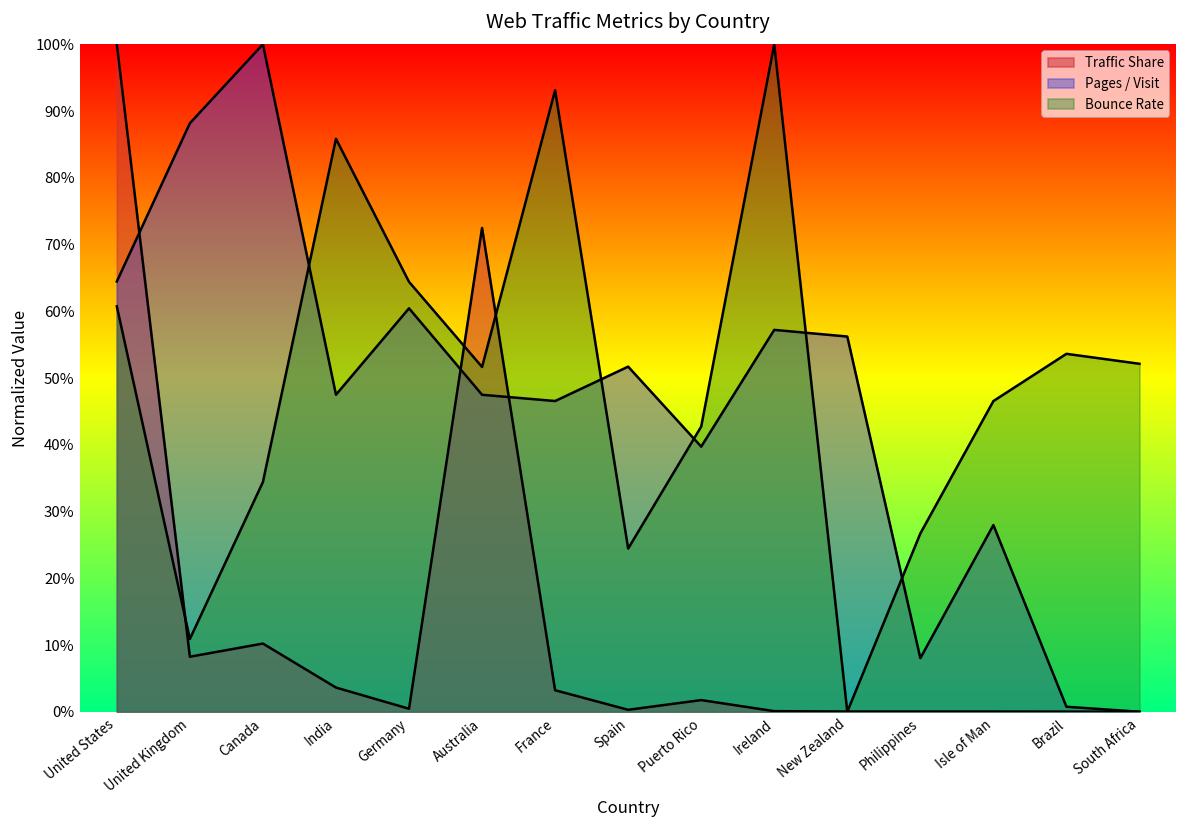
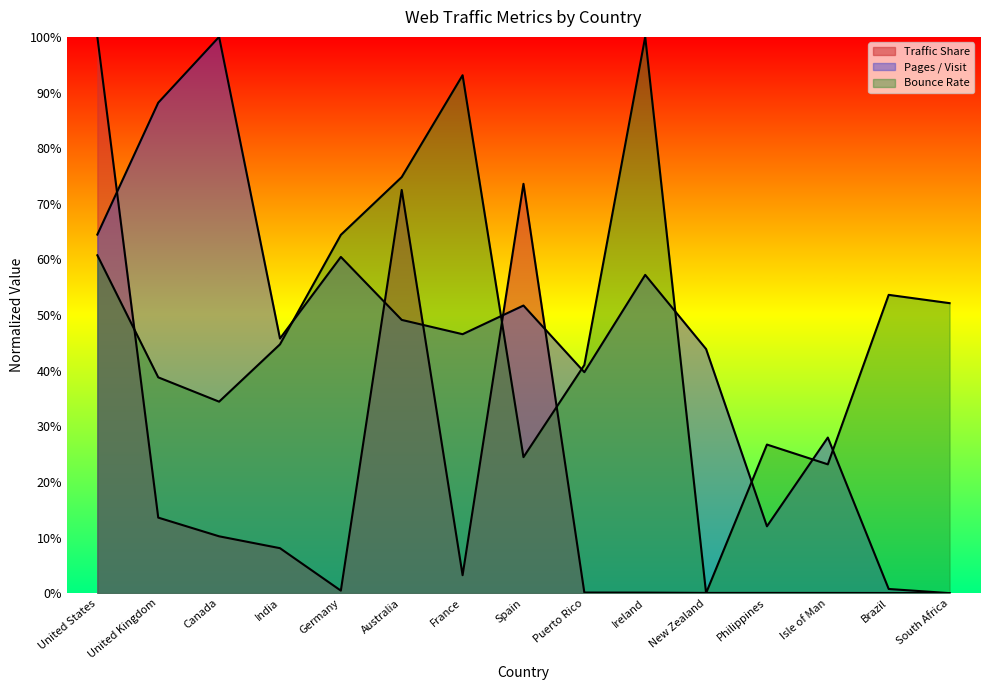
Traffic Share, United Kingdom: 8% -> 14%
Bounce Rate, United Kingdom: 11% -> 39%
Traffic Share, India: 4% -> 8%
Pages / Visit, India: 47% -> 46%
Bounce Rate, India: 86% -> 45%
Pages / Visit, Australia: 47% -> 49%
Bounce Rate, Australia: 52% -> 75%
Traffic Share, Spain: 0% -> 74%
Traffic Share, Puerto Rico: 2% -> 0%
Bounce Rate, Puerto Rico: 43% -> 41%
Pages / Visit, New Zealand: 56% -> 44%
Pages / Visit, Philippines: 8% -> 12%
Bounce Rate, Isle of Man: 47% -> 23%
